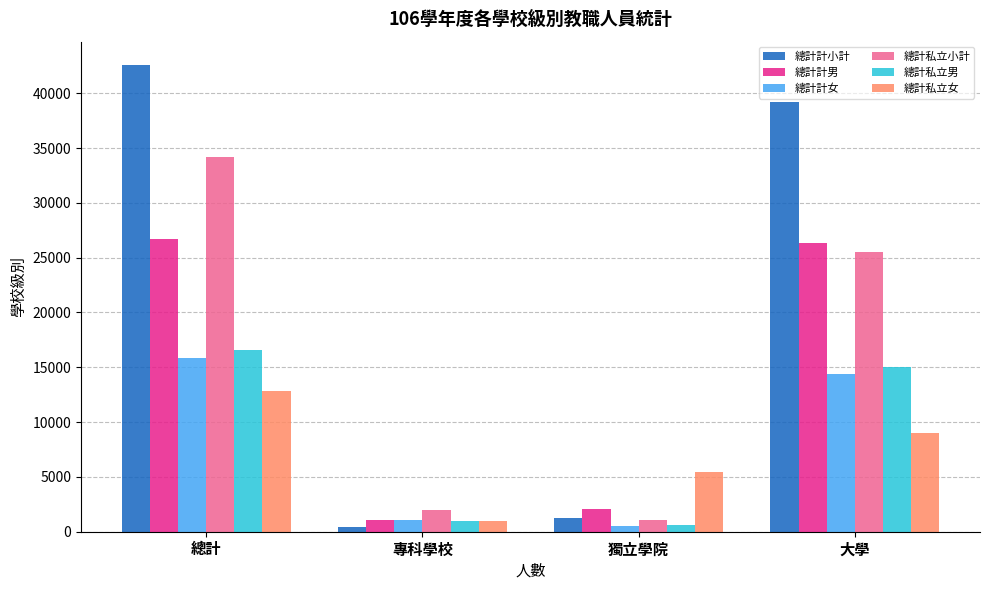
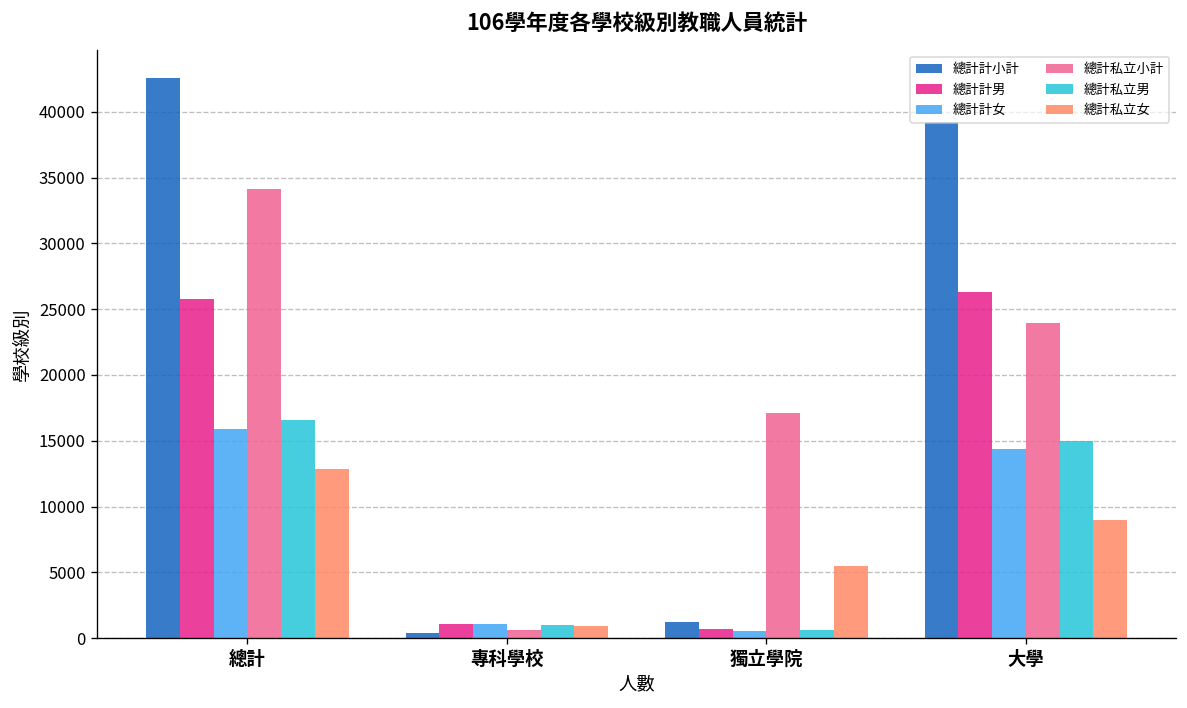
總計計男, 總計: 26700 -> 25800
總計私立小計, 專科學校: 1900 -> 600
總計計男, 獨立學院: 2100 -> 700
總計私立小計, 獨立學院: 1100 -> 17100
總計私立小計, 大學: 25500 -> 24000
